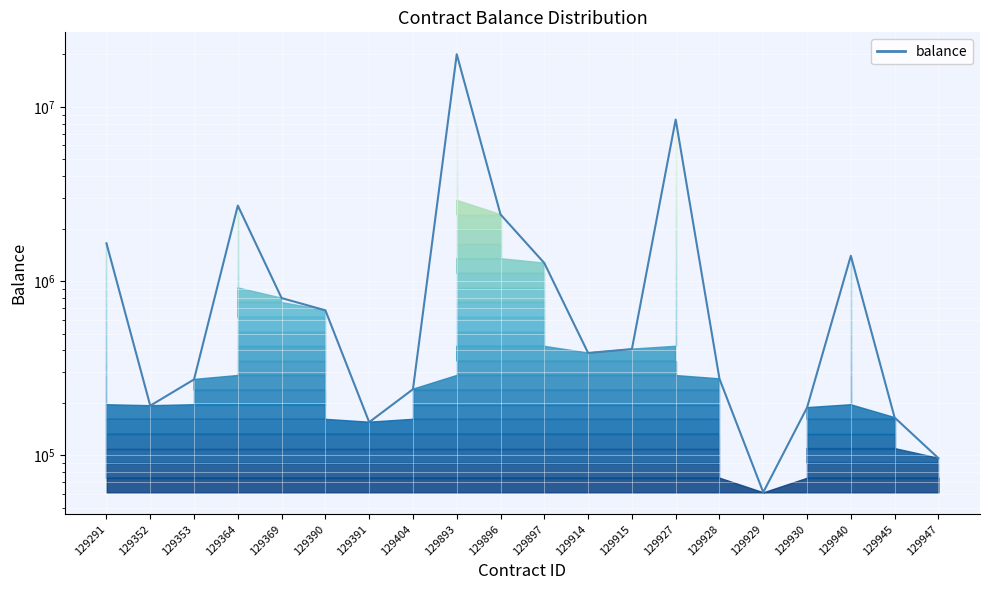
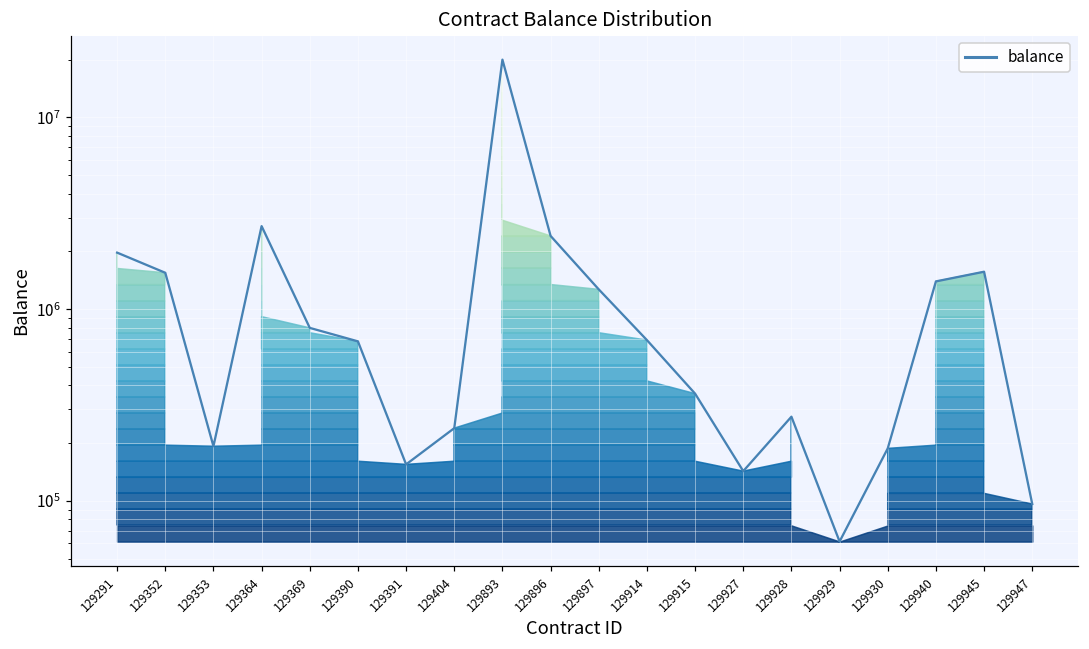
balance, 129291: 1600000 -> 2000000
balance, 129352: 190000 -> 1500000
balance, 129353: 270000 -> 190000
balance, 129914: 390000 -> 690000
balance, 129915: 410000 -> 360000
balance, 129927: 8000000 -> 140000
balance, 129945: 160000 -> 1600000
